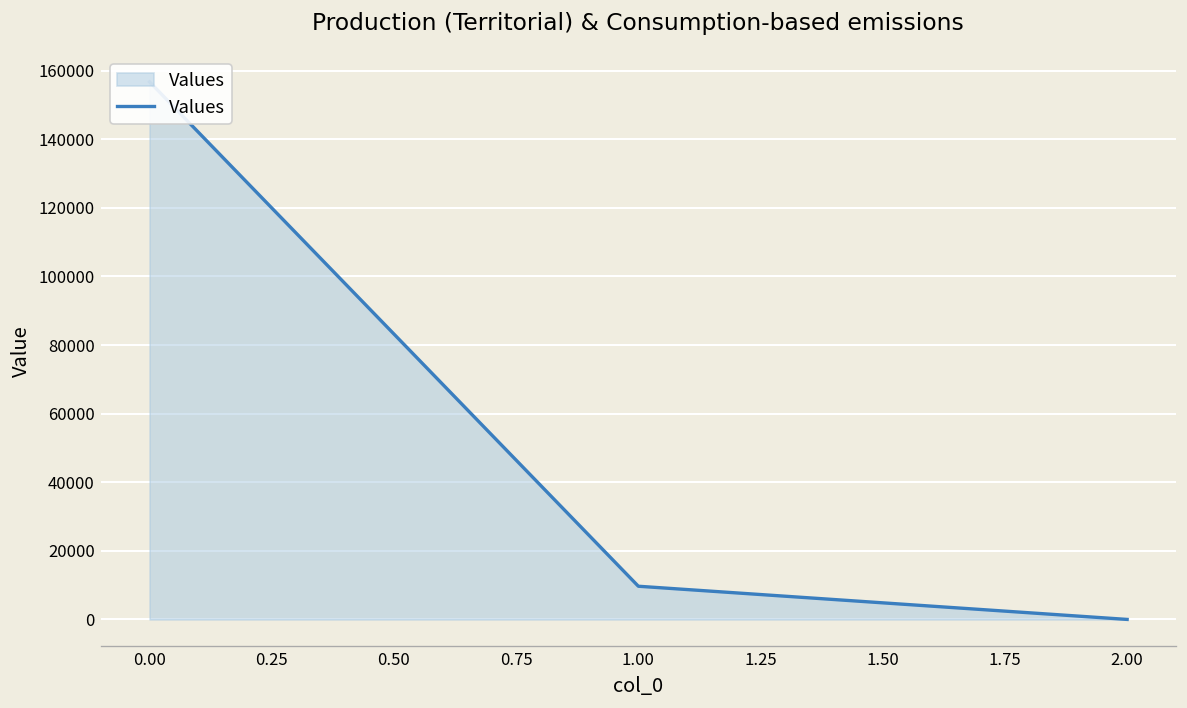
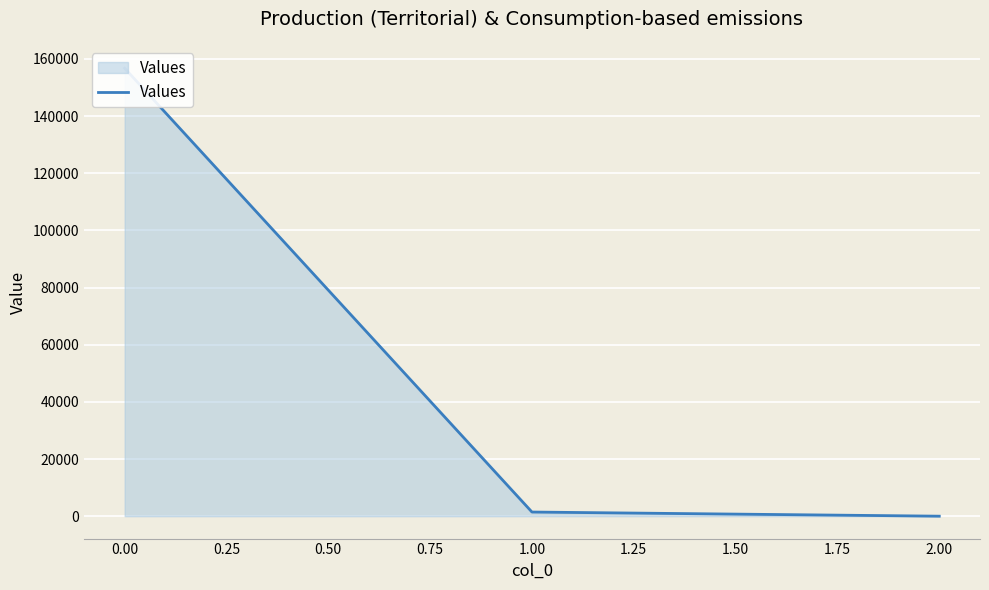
1.00: 10000 -> 1000
